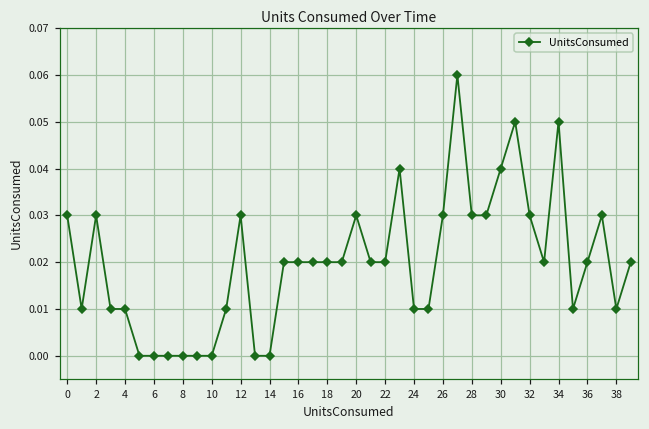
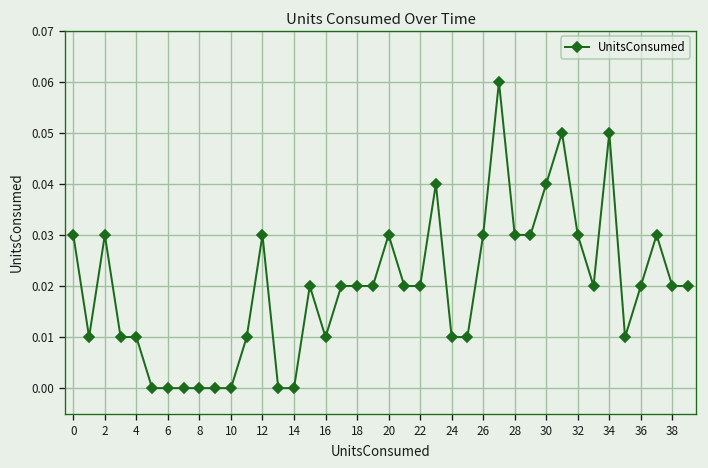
16: 0.02 -> 0.01
38: 0.01 -> 0.02
